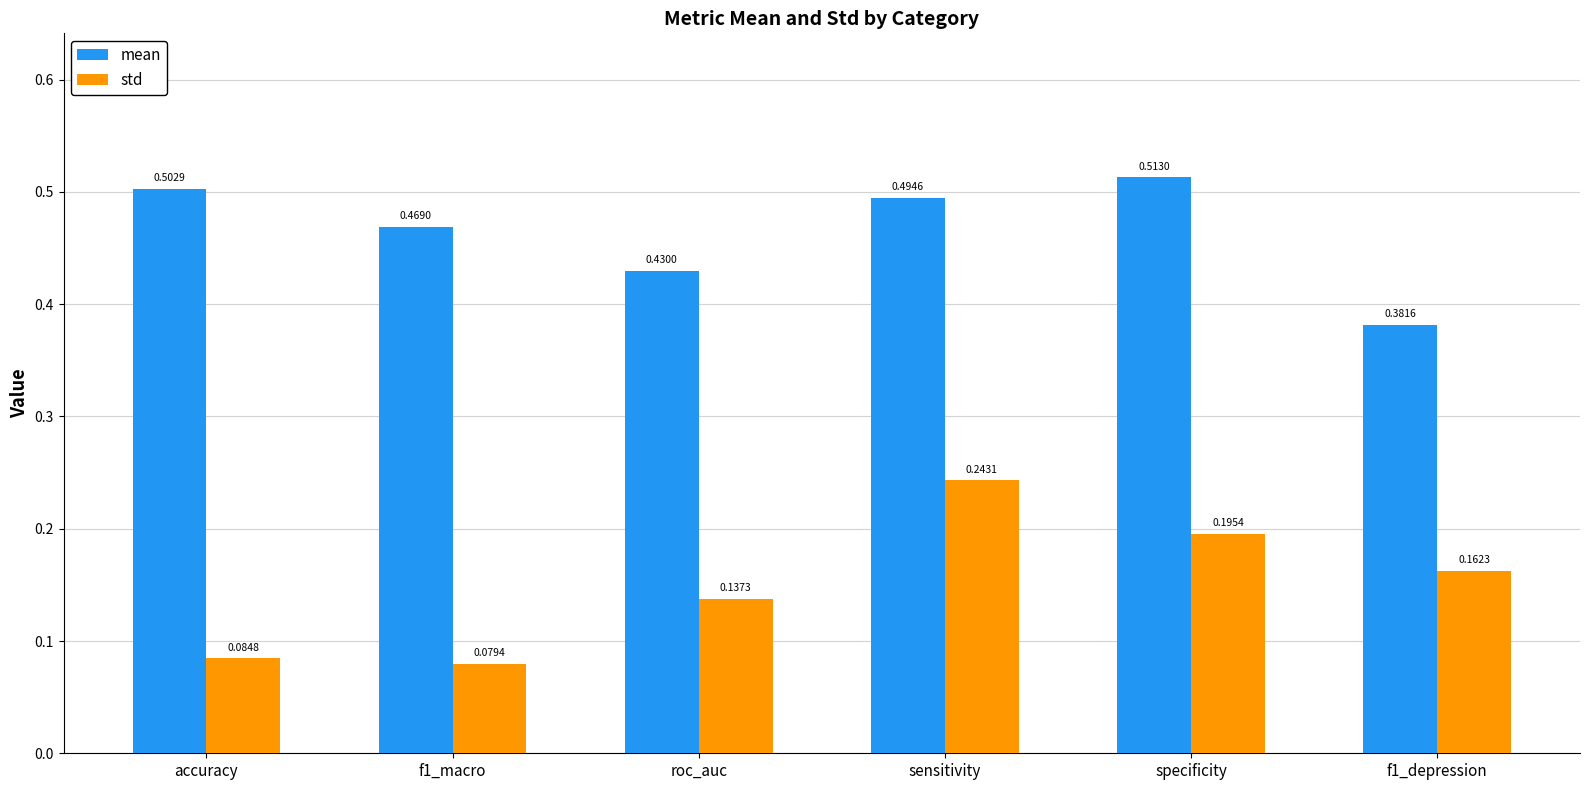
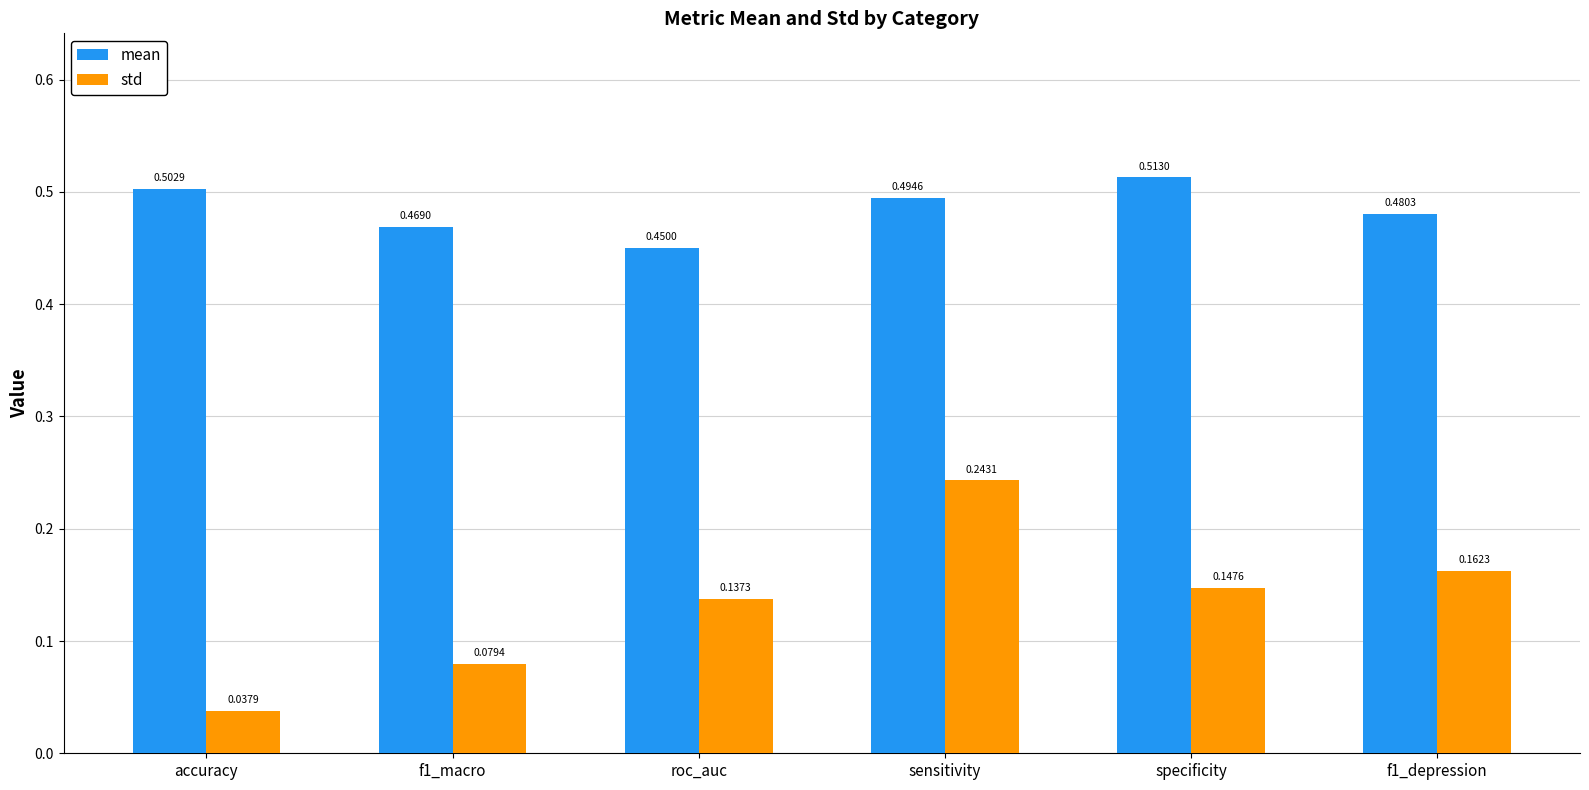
std, accuracy: 0.0848 -> 0.0379
mean, roc_auc: 0.4300 -> 0.4500
std, specificity: 0.1954 -> 0.1476
mean, f1_depression: 0.3816 -> 0.4803
